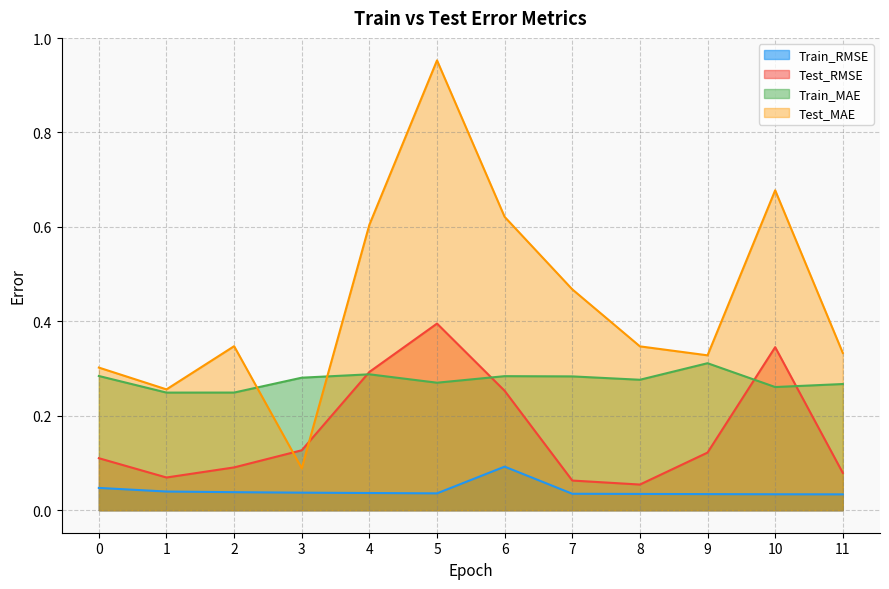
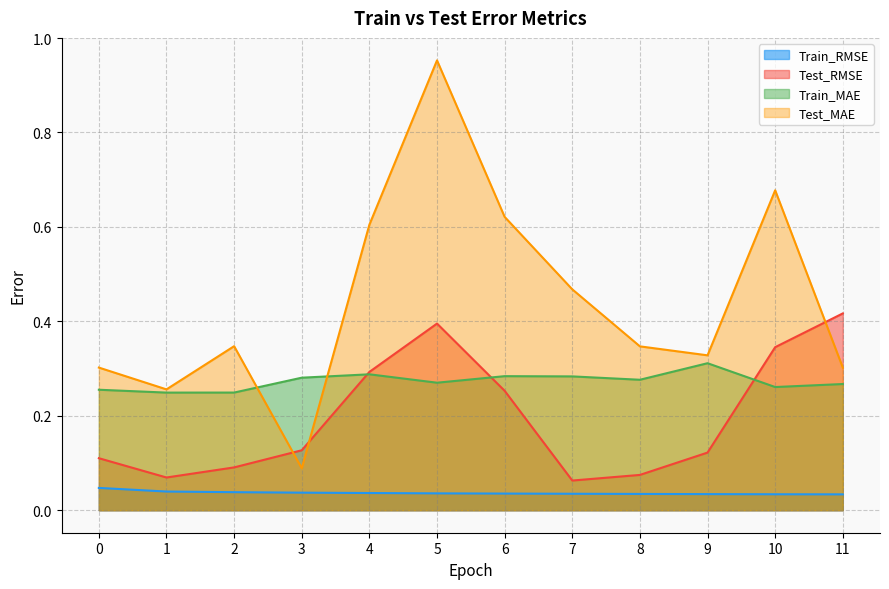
Train_MAE, 0: 0.28 -> 0.26
Train_RMSE, 6: 0.09 -> 0.04
Test_RMSE, 8: 0.05 -> 0.07
Test_RMSE, 11: 0.08 -> 0.42
Test_MAE, 11: 0.33 -> 0.30
